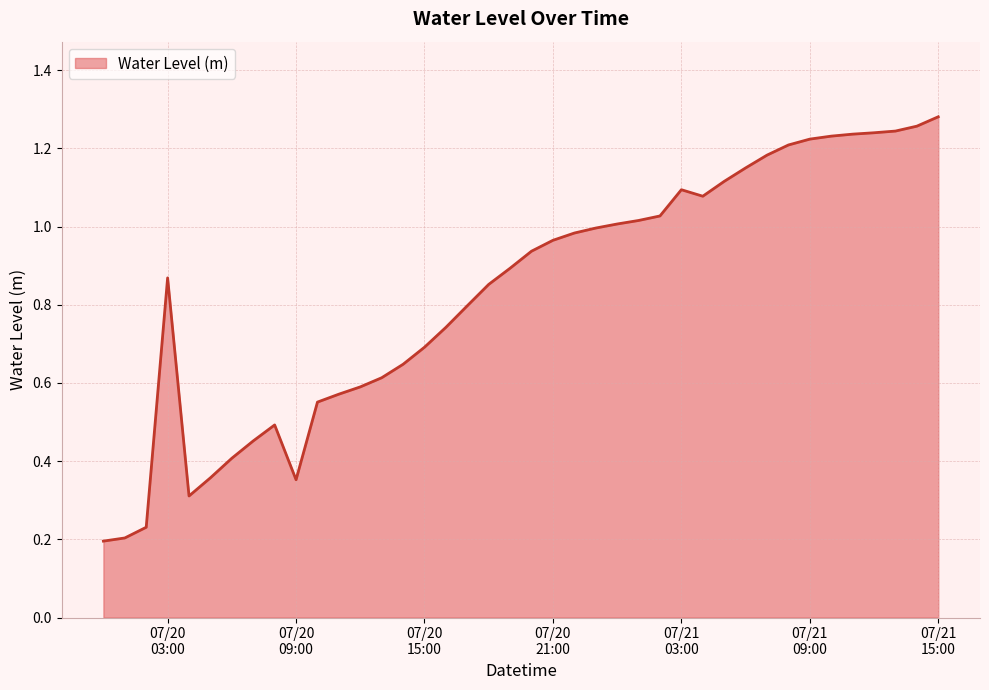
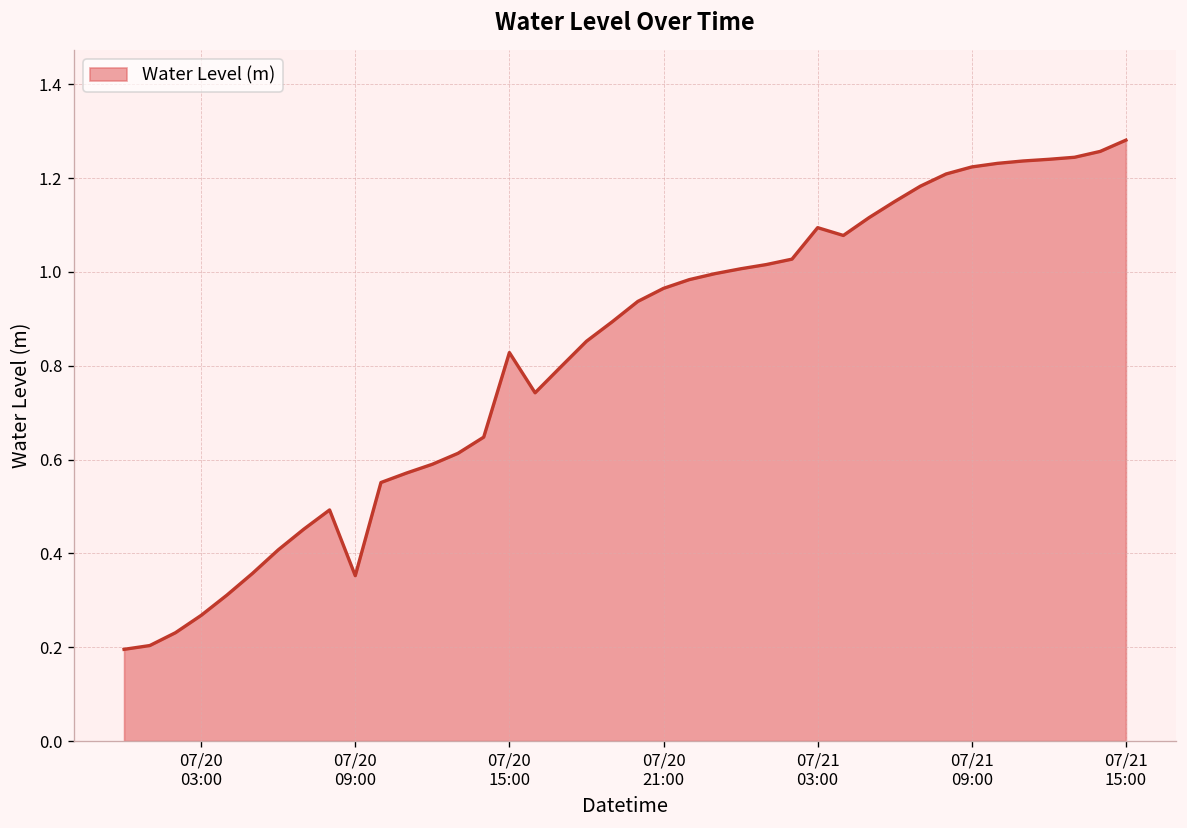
07/20 03:00: 0.87 -> 0.27
07/20 15:00: 0.69 -> 0.83
